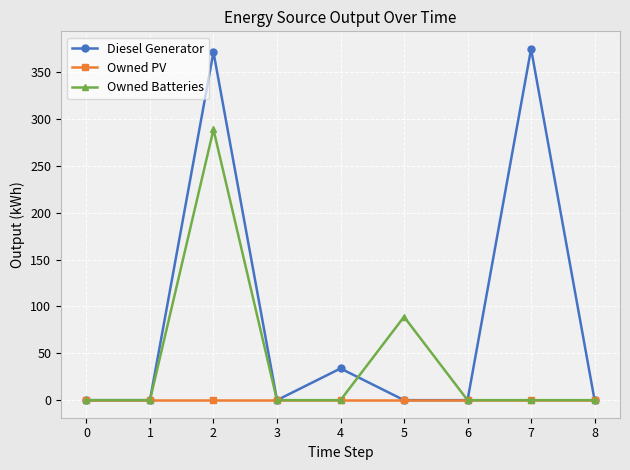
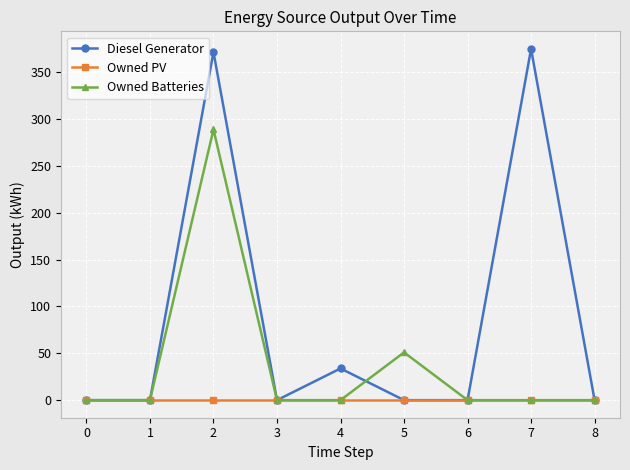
Owned Batteries, 5: 90 -> 50
